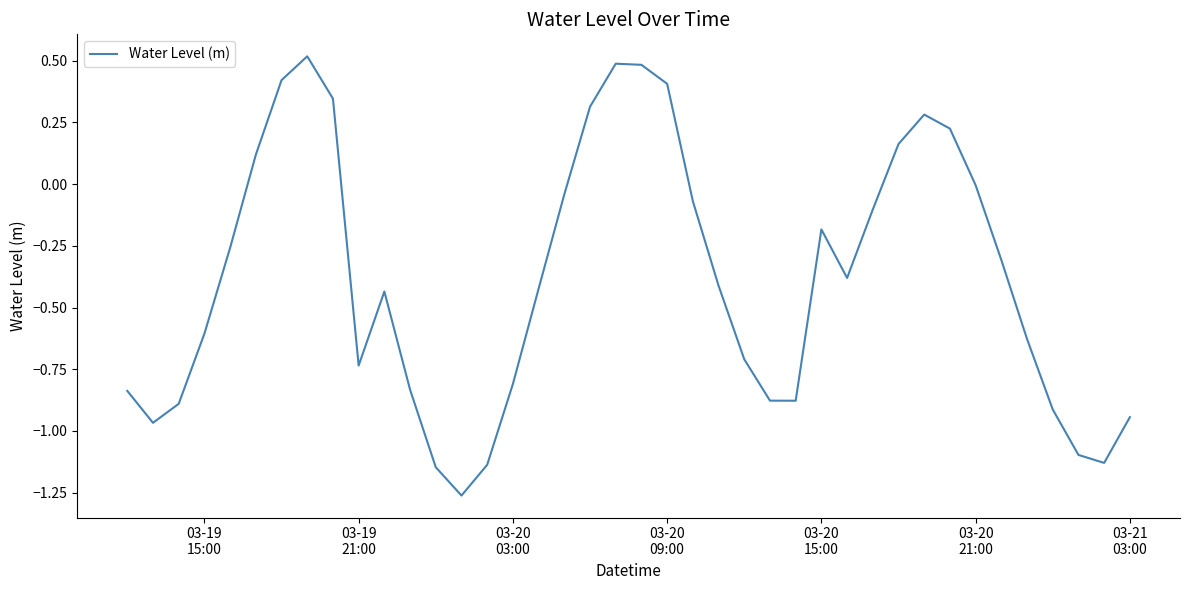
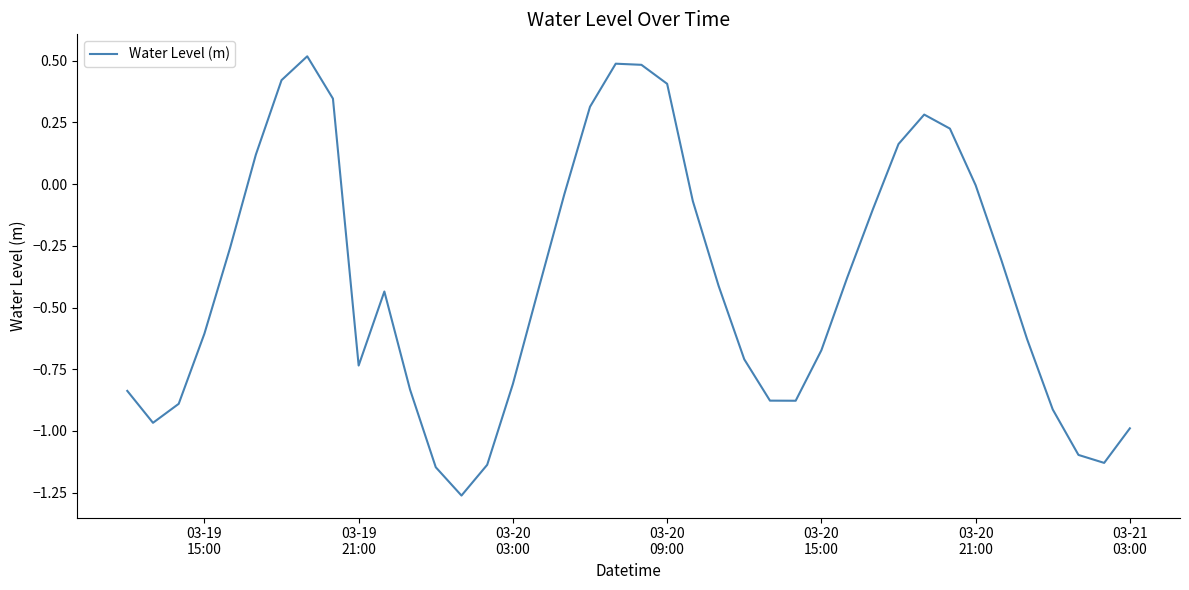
03-20 15:00: -0.18 -> -0.67
03-21 03:00: -0.94 -> -0.99
